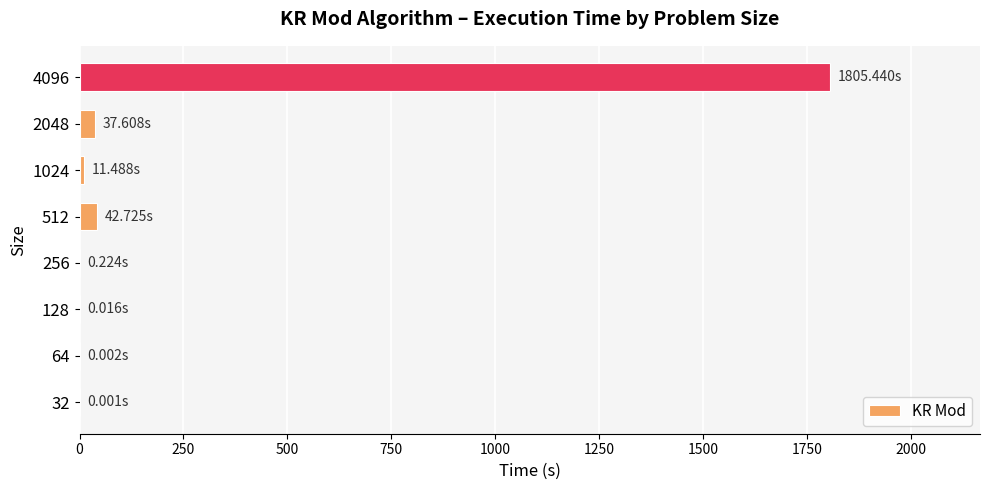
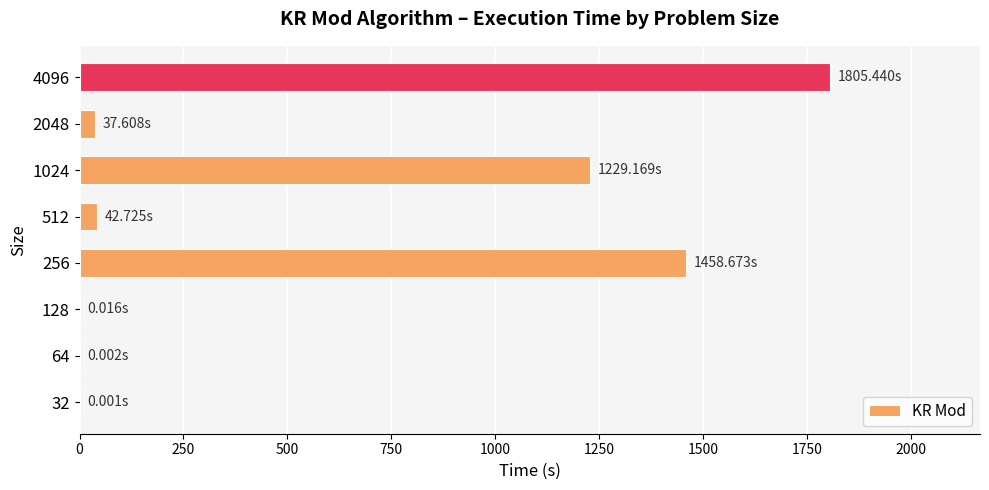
1024: 11.488s -> 1229.169s
256: 0.224s -> 1458.673s
